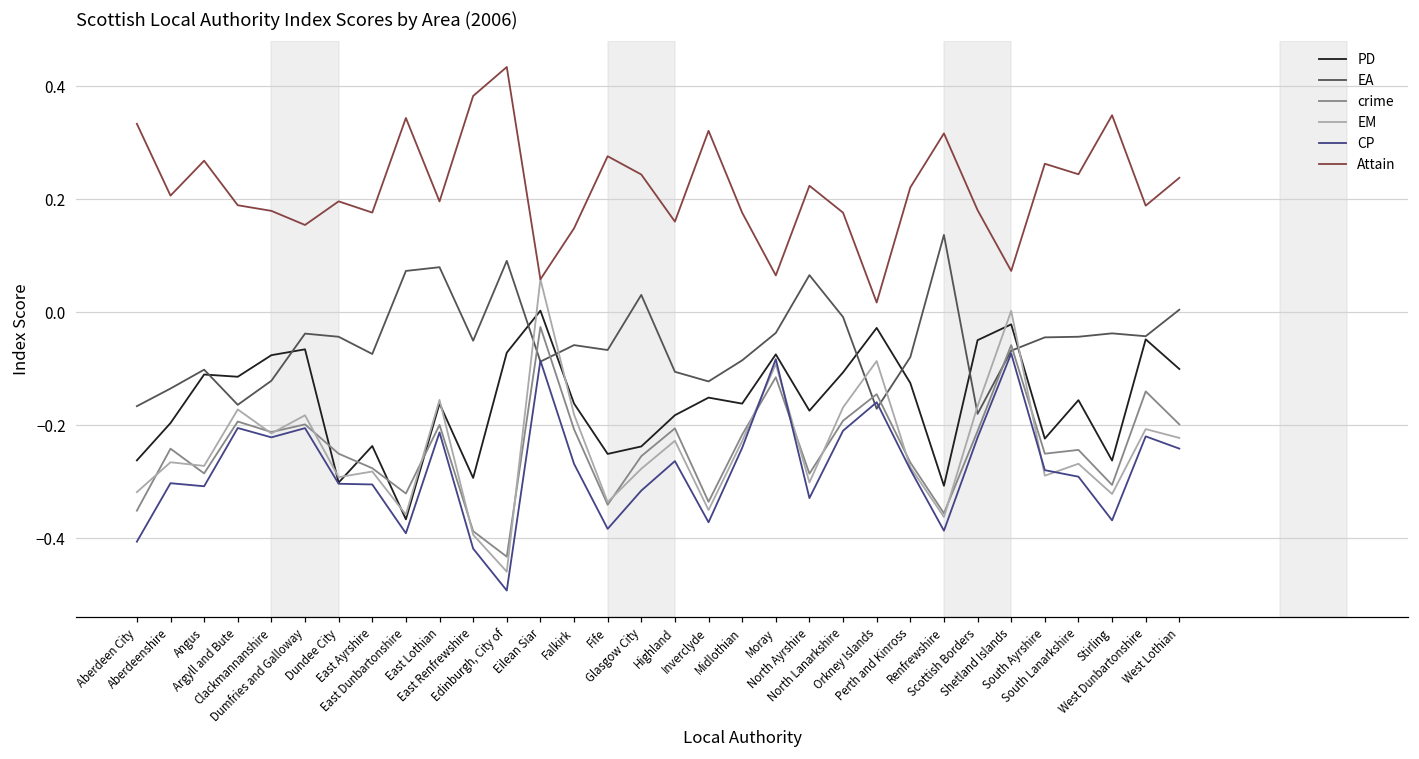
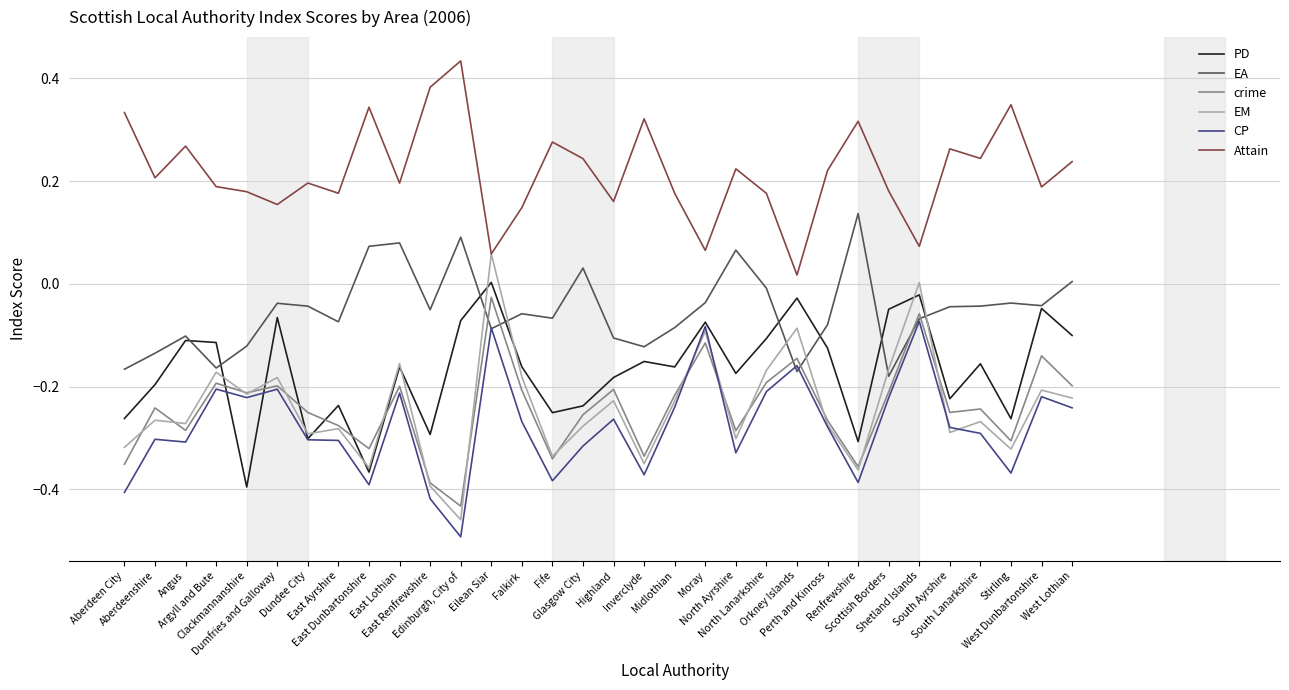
PD, Clackmannanshire: -0.08 -> -0.40
